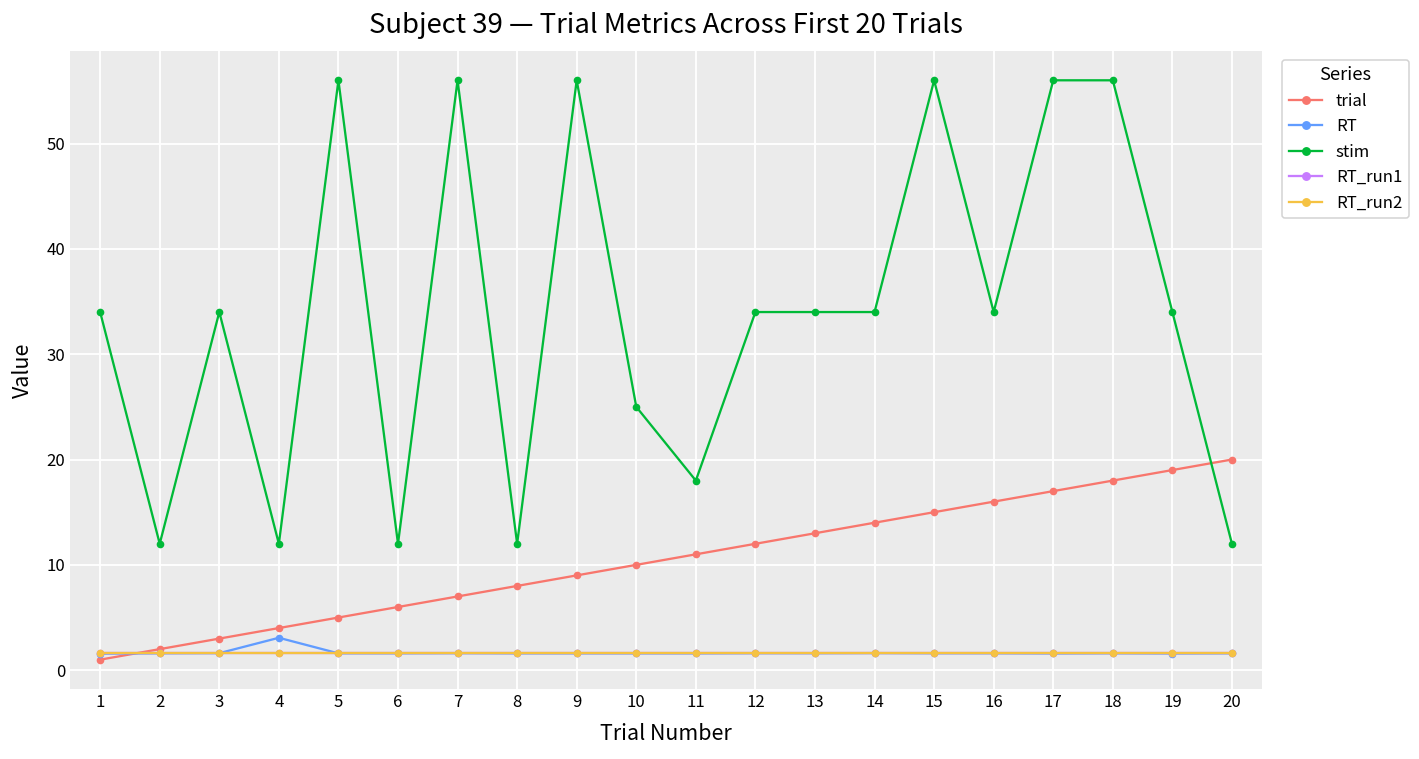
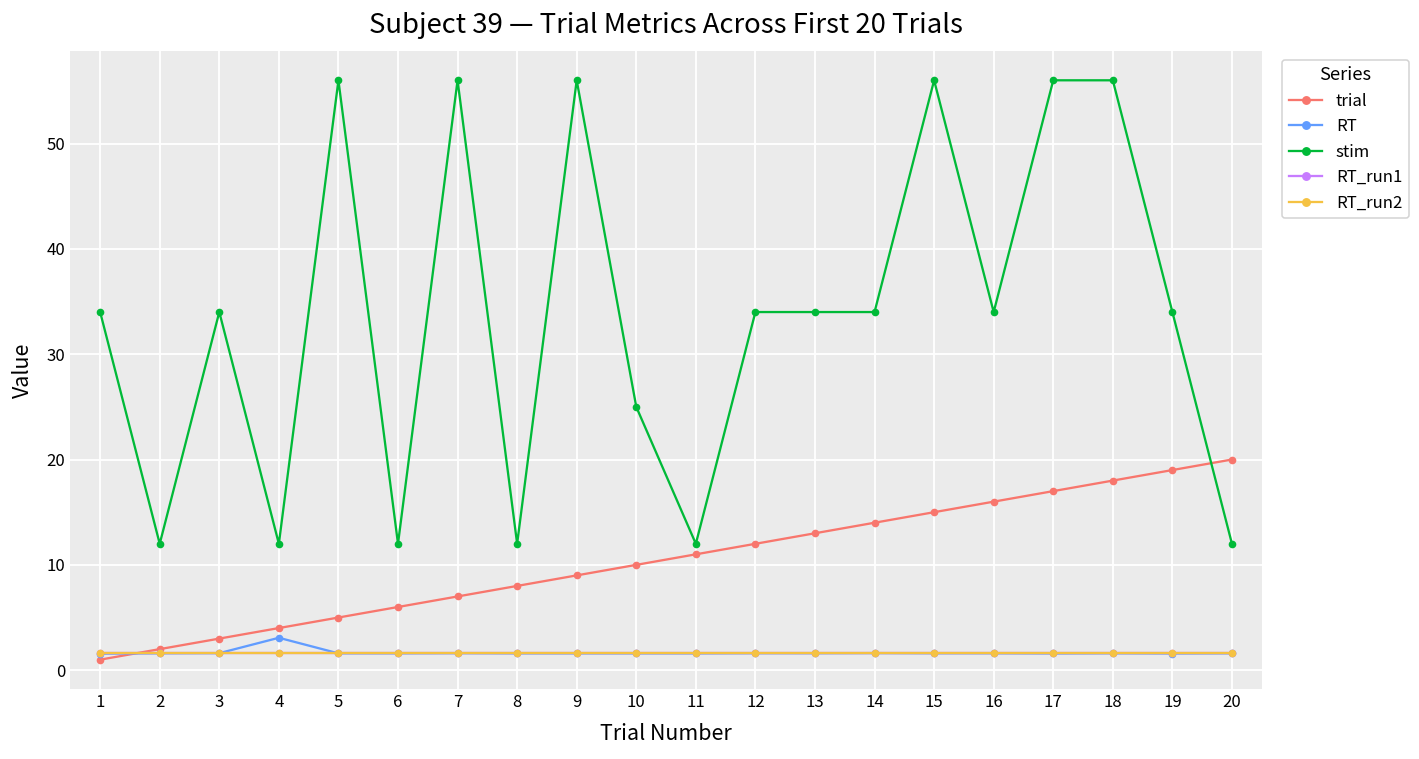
stim, 11: 18 -> 12
